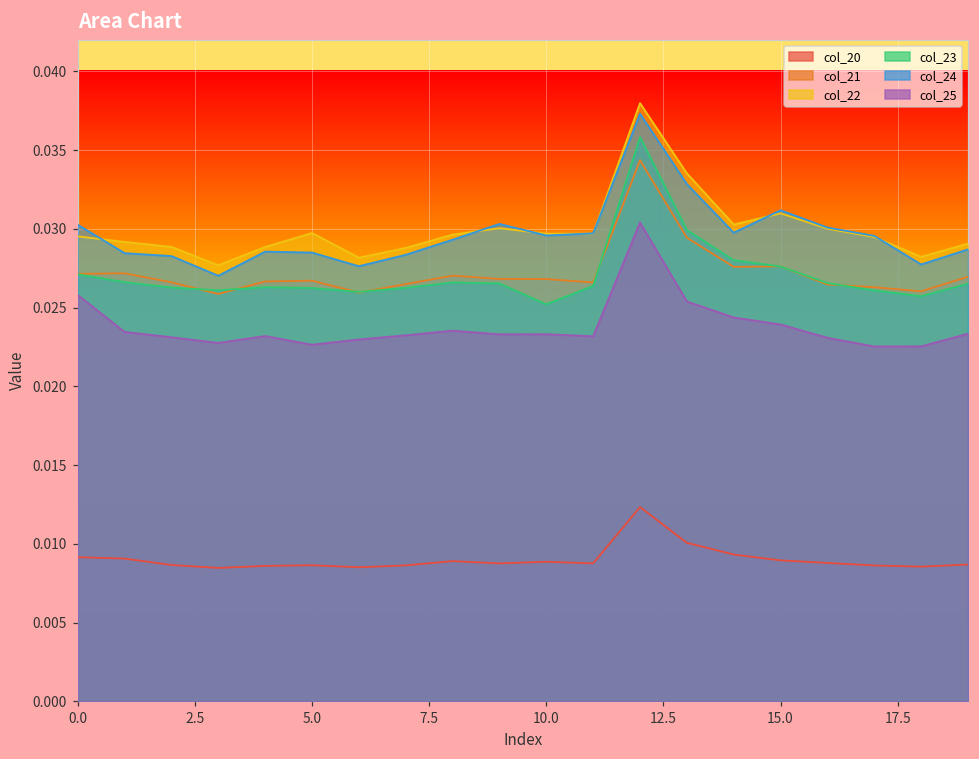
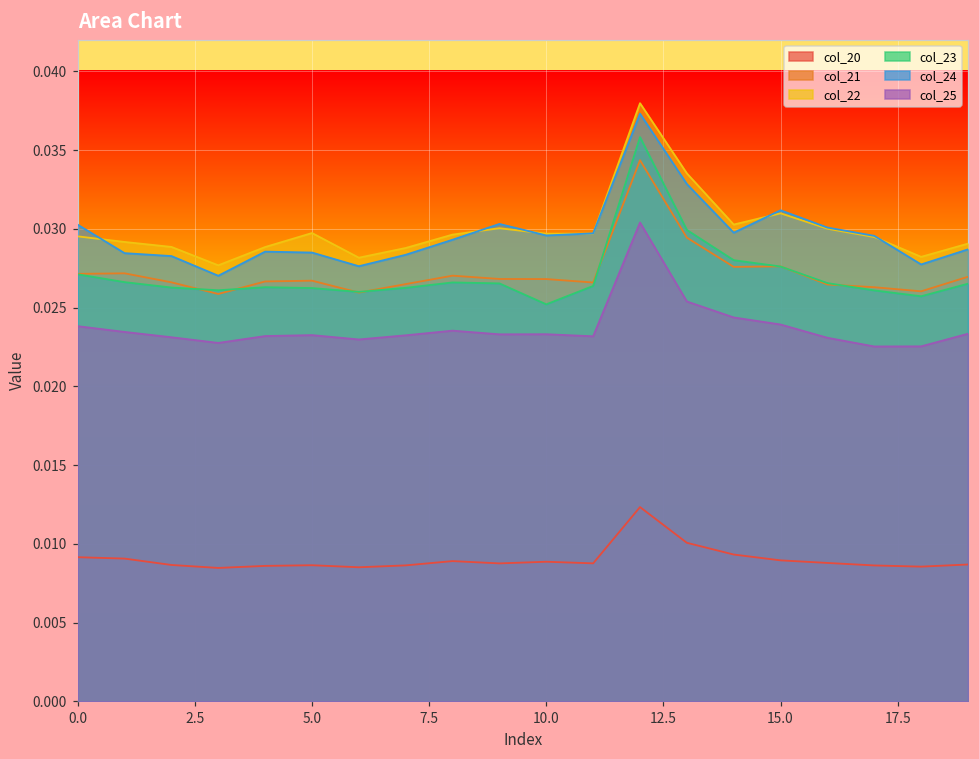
col_25, 0.0: 0.0258 -> 0.0238
col_25, 5.0: 0.0226 -> 0.0233
